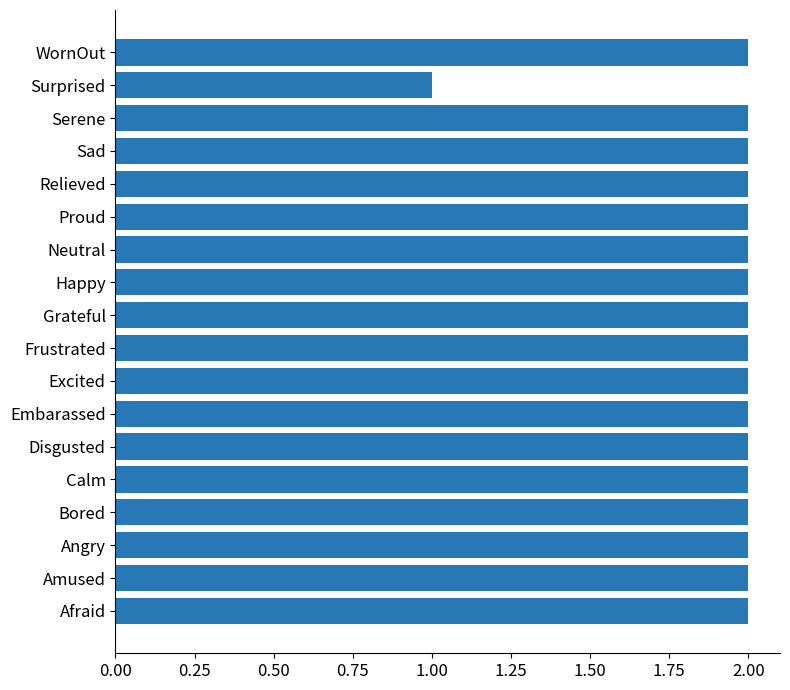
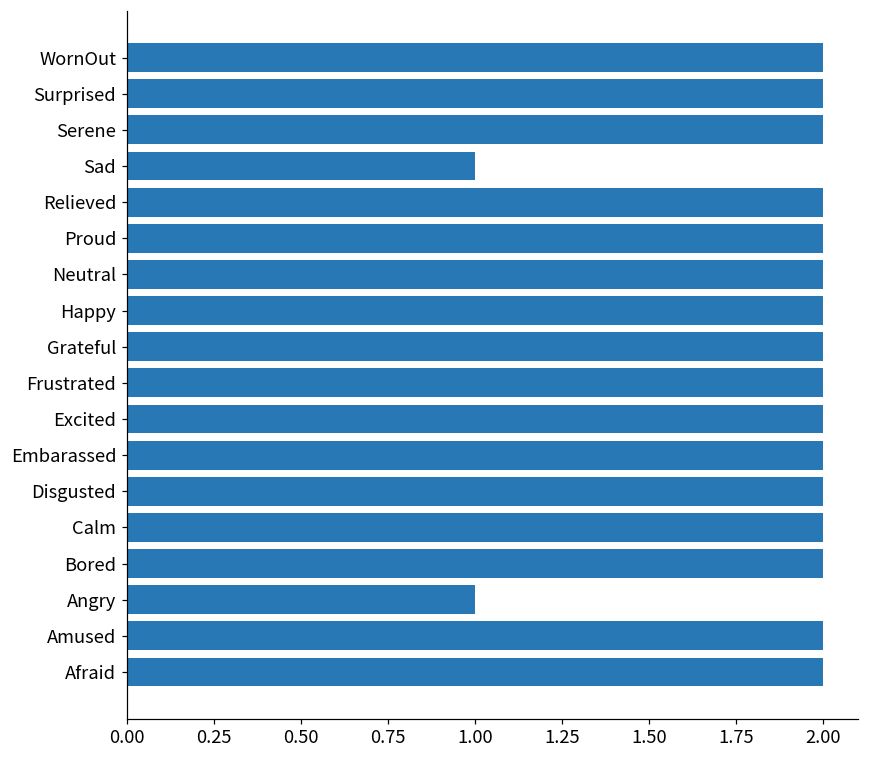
Surprised: 1 -> 2
Sad: 2 -> 1
Angry: 2 -> 1
